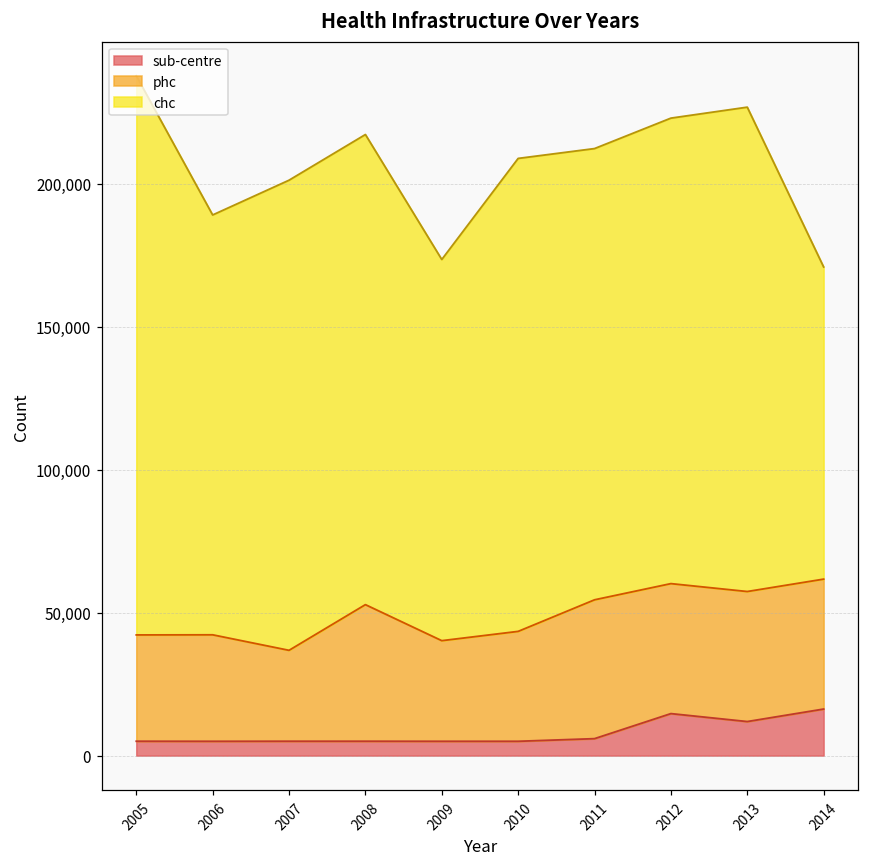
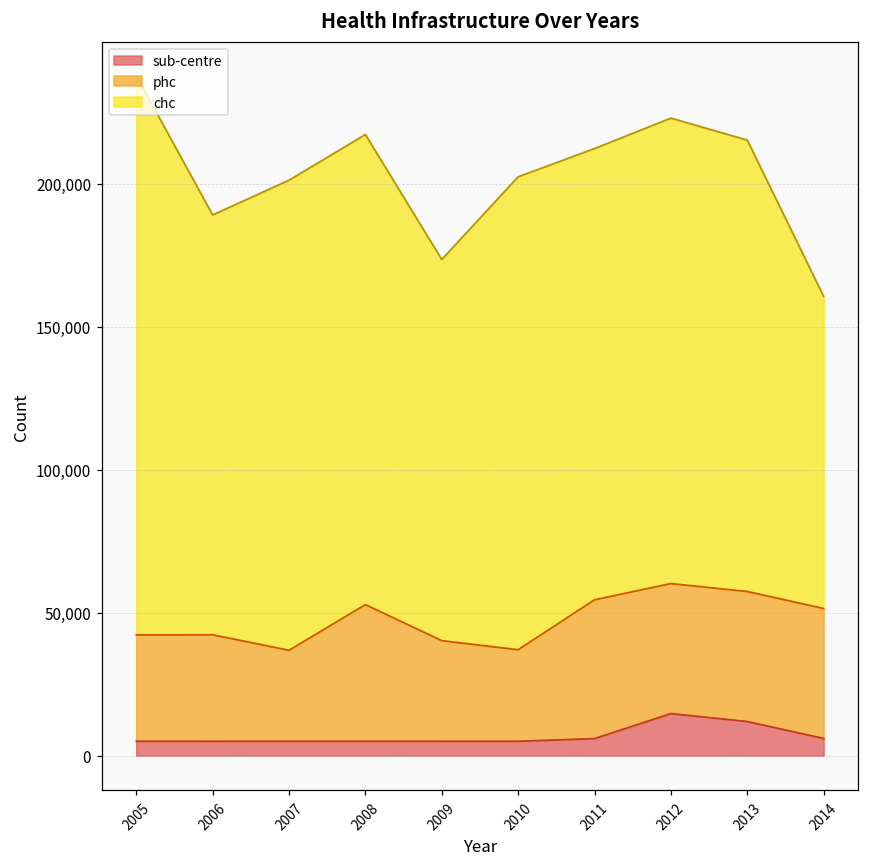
phc, 2010: 38,000 -> 32,000
chc, 2013: 169,000 -> 158,000
sub-centre, 2014: 16,000 -> 6,000
